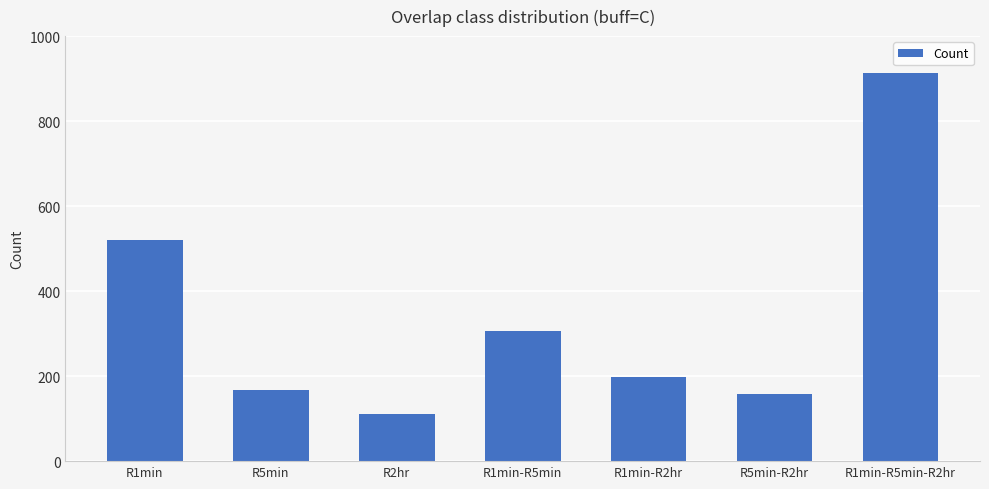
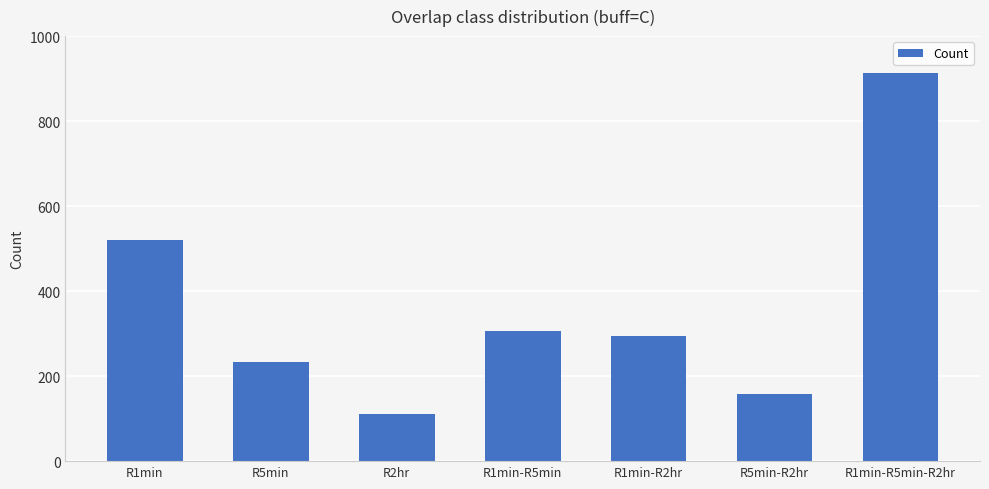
R5min: 170 -> 230
R1min-R2hr: 200 -> 300
